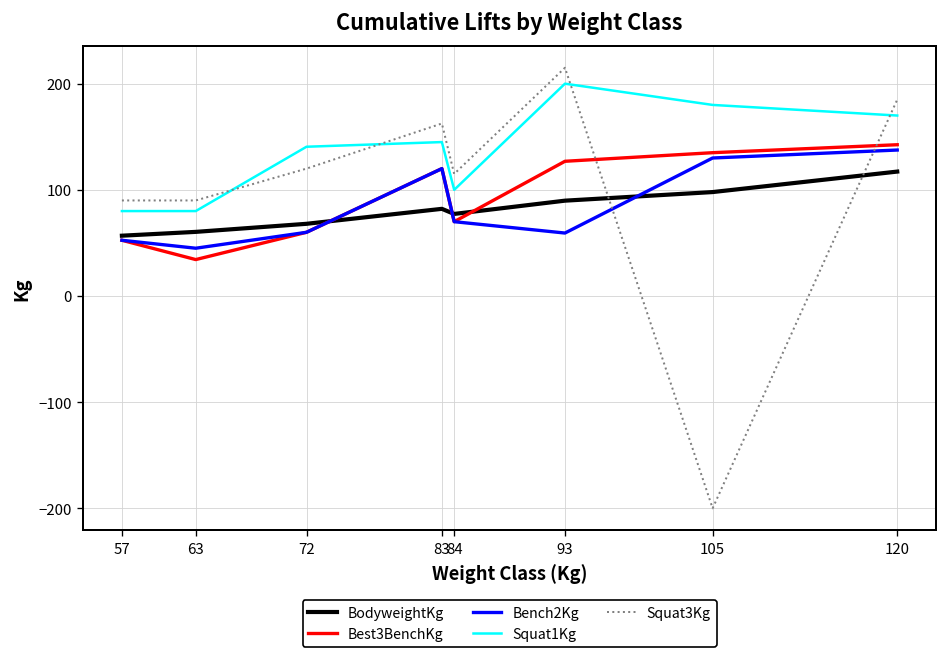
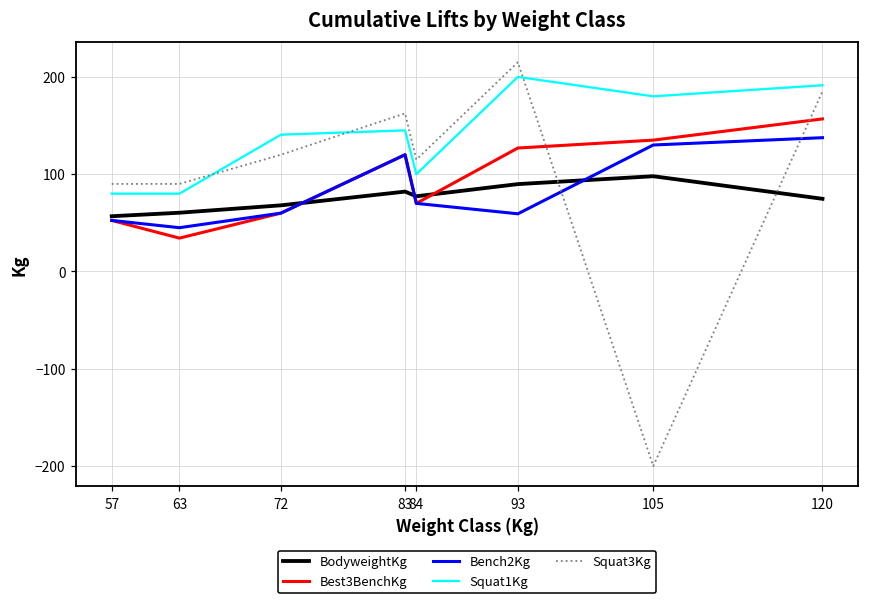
BodyweightKg, 120: 120 -> 70
Best3BenchKg, 120: 140 -> 160
Squat1Kg, 120: 170 -> 190
